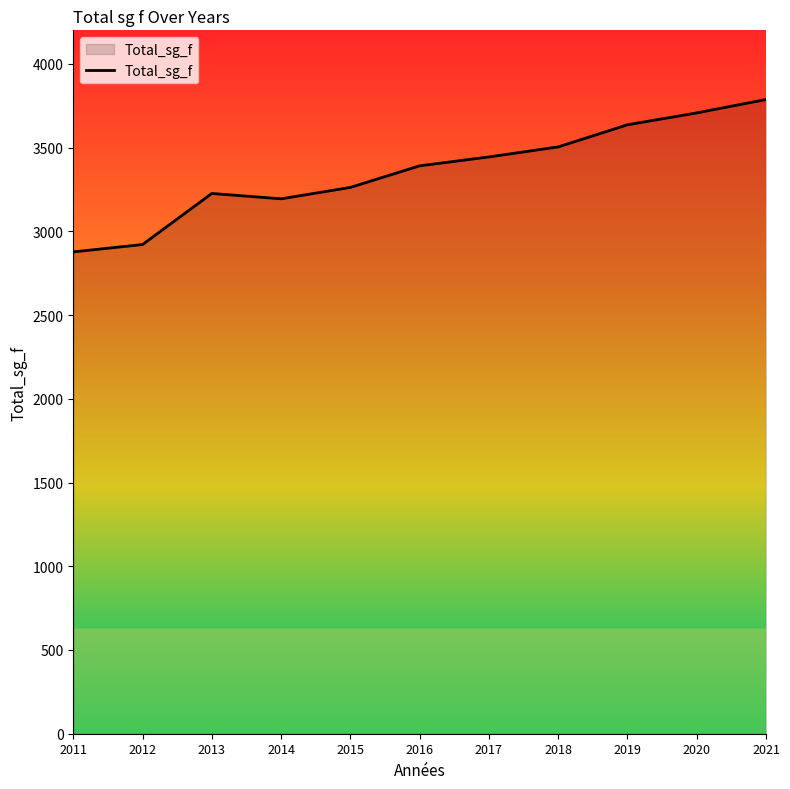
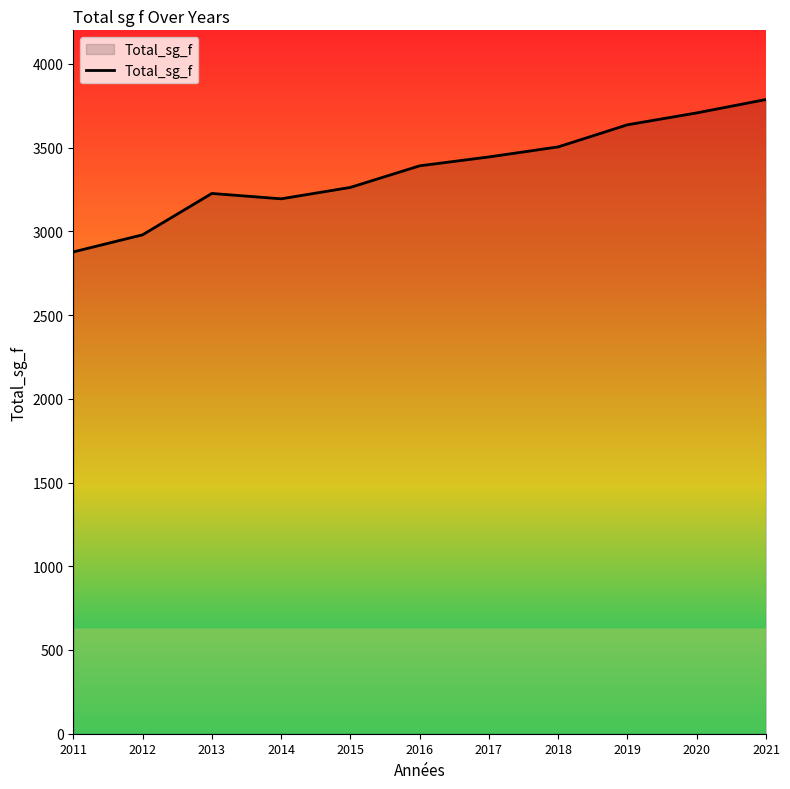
2012: 2920 -> 2980
